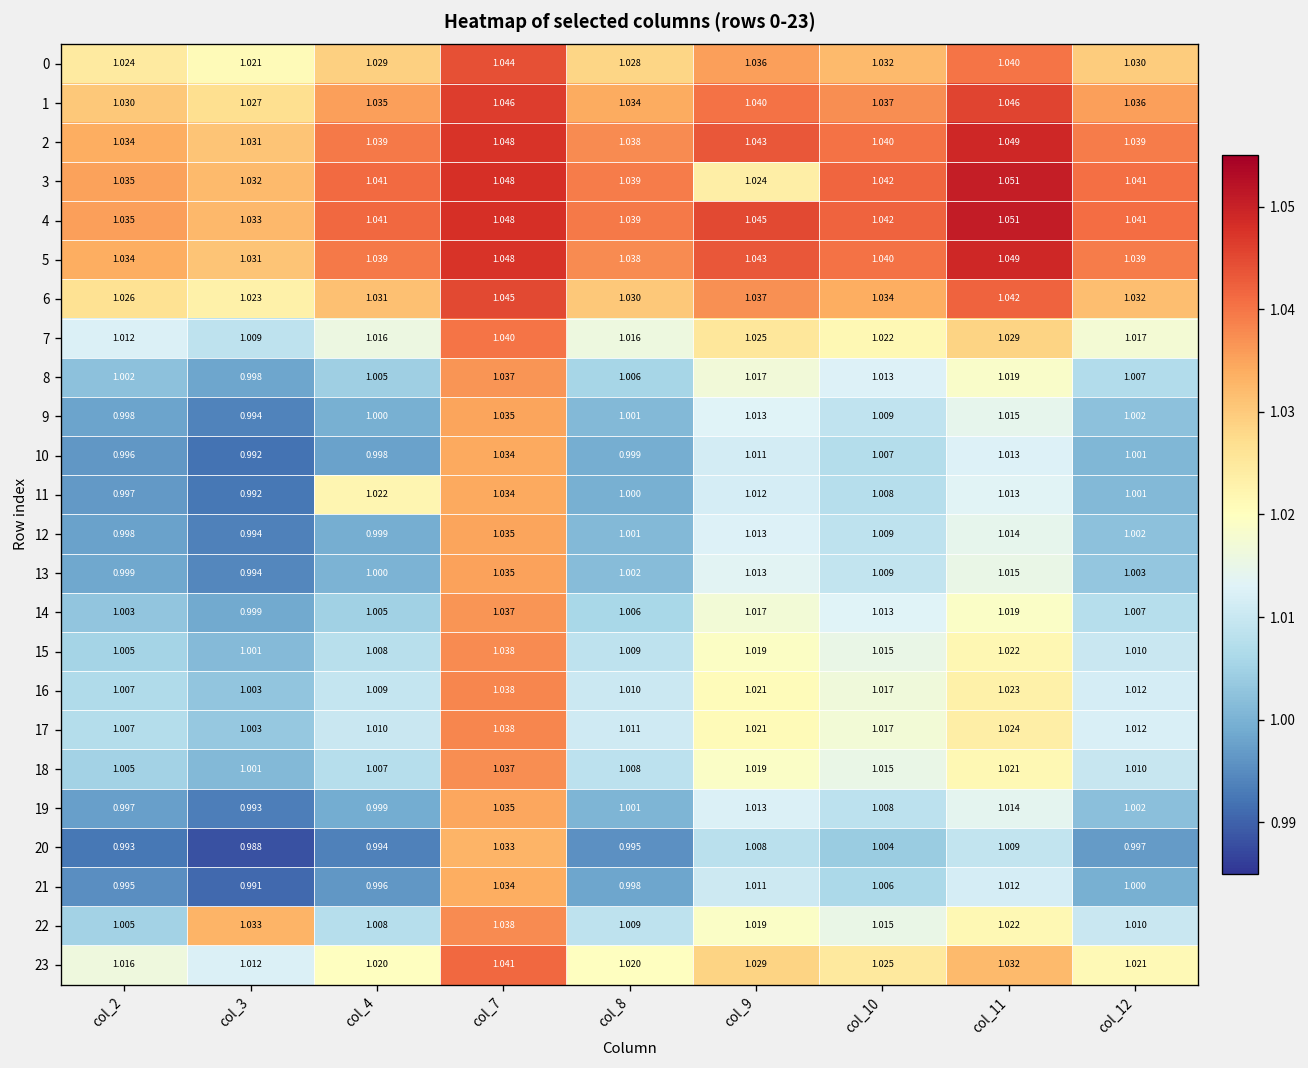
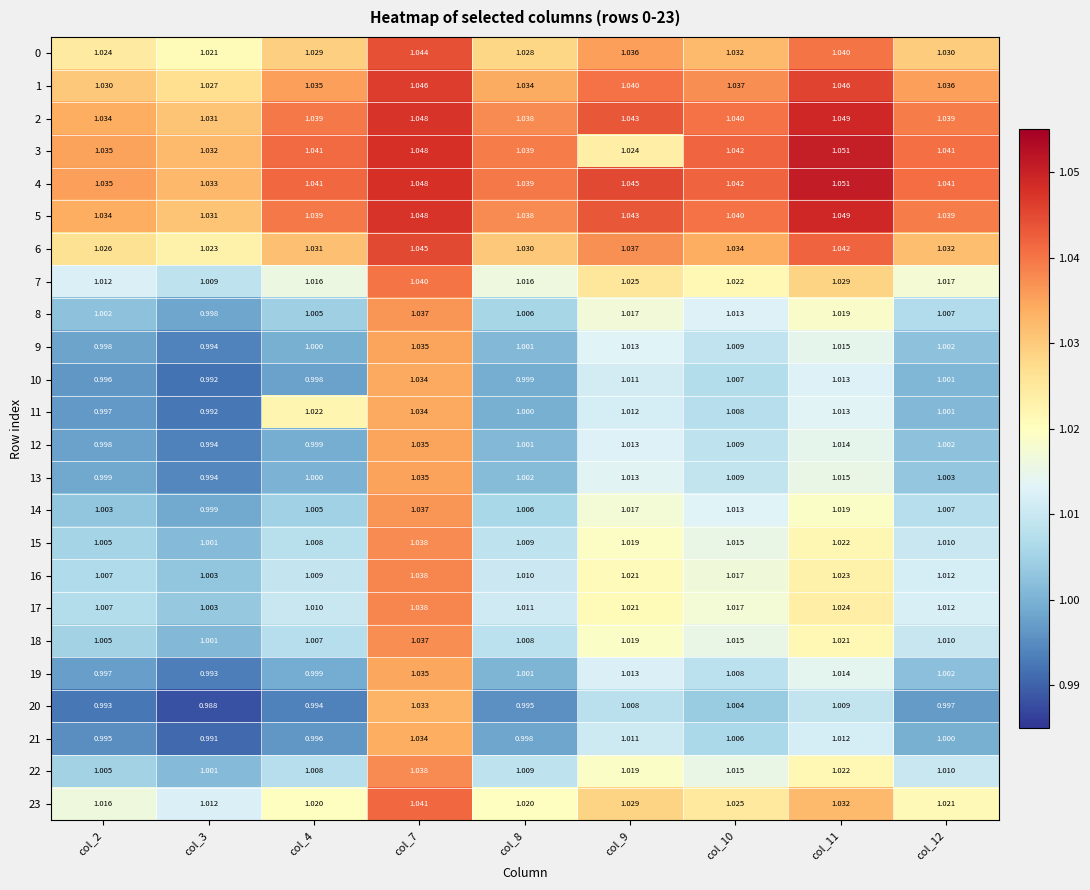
22, col_3: 1.033 -> 1.001
